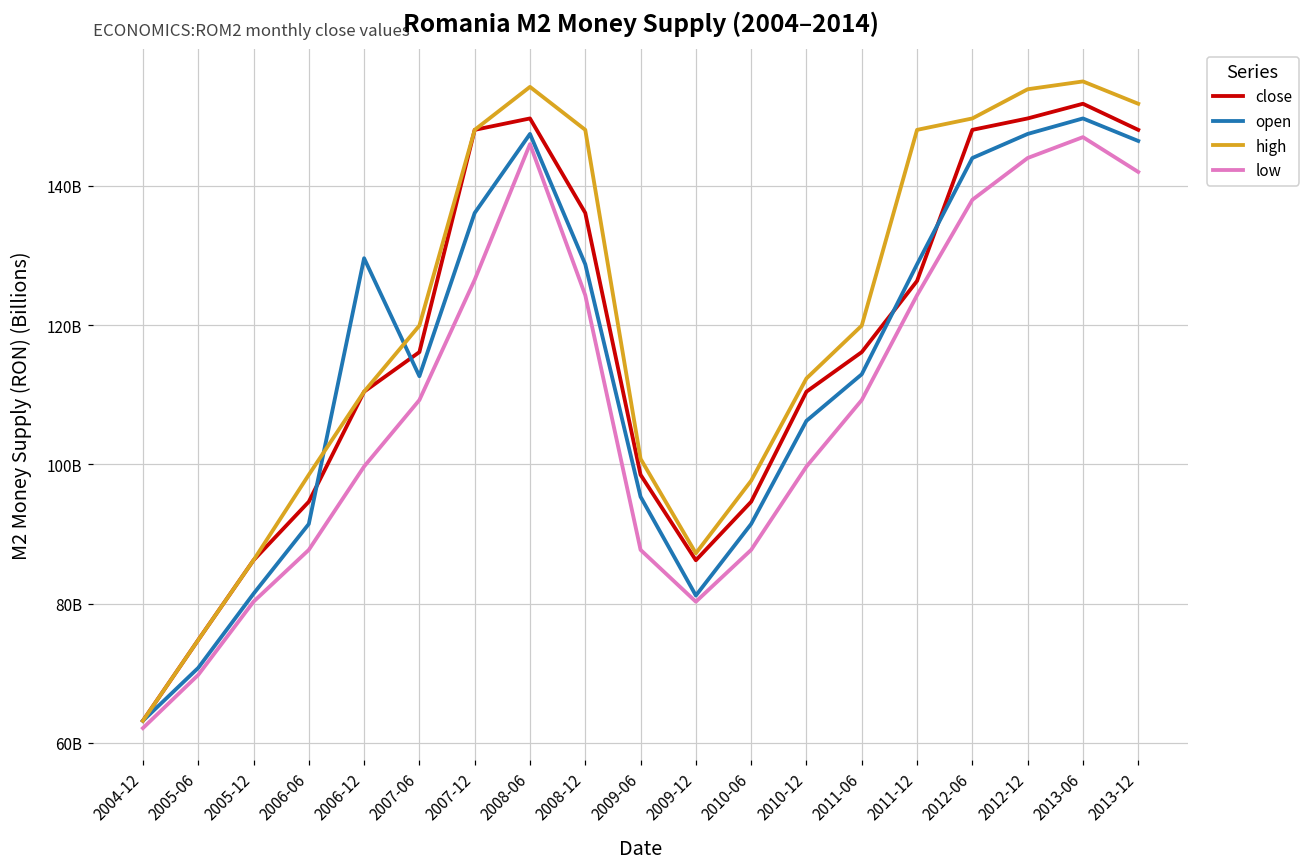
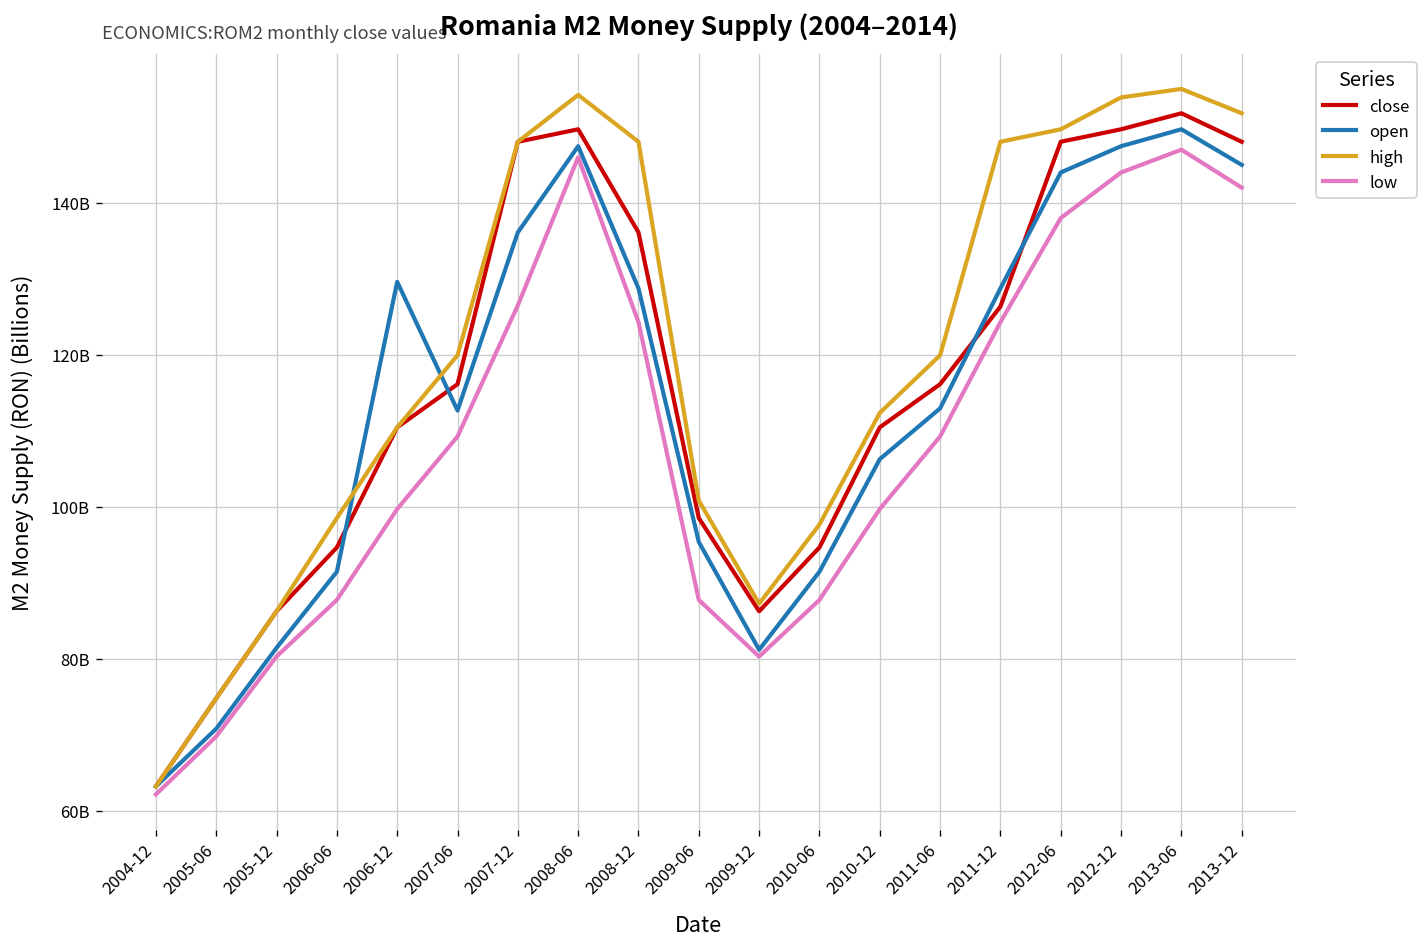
open, 2013-12: 146000000000 -> 145000000000
